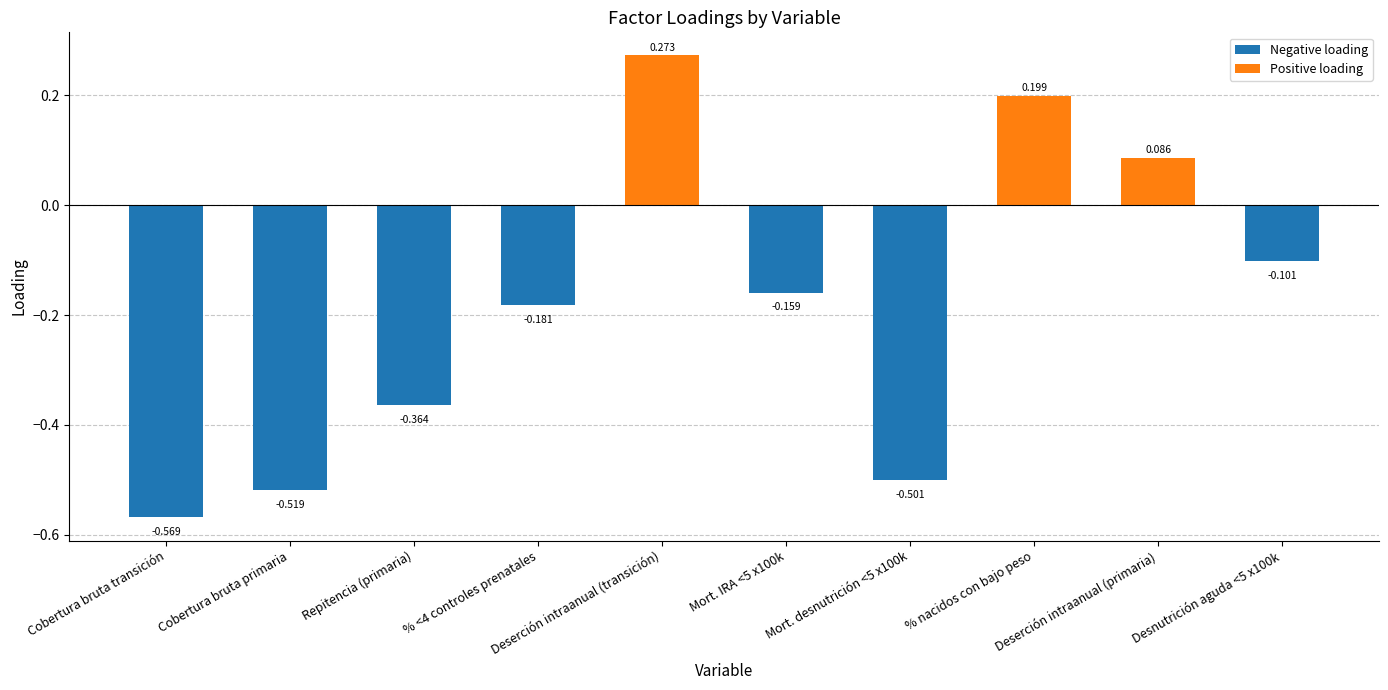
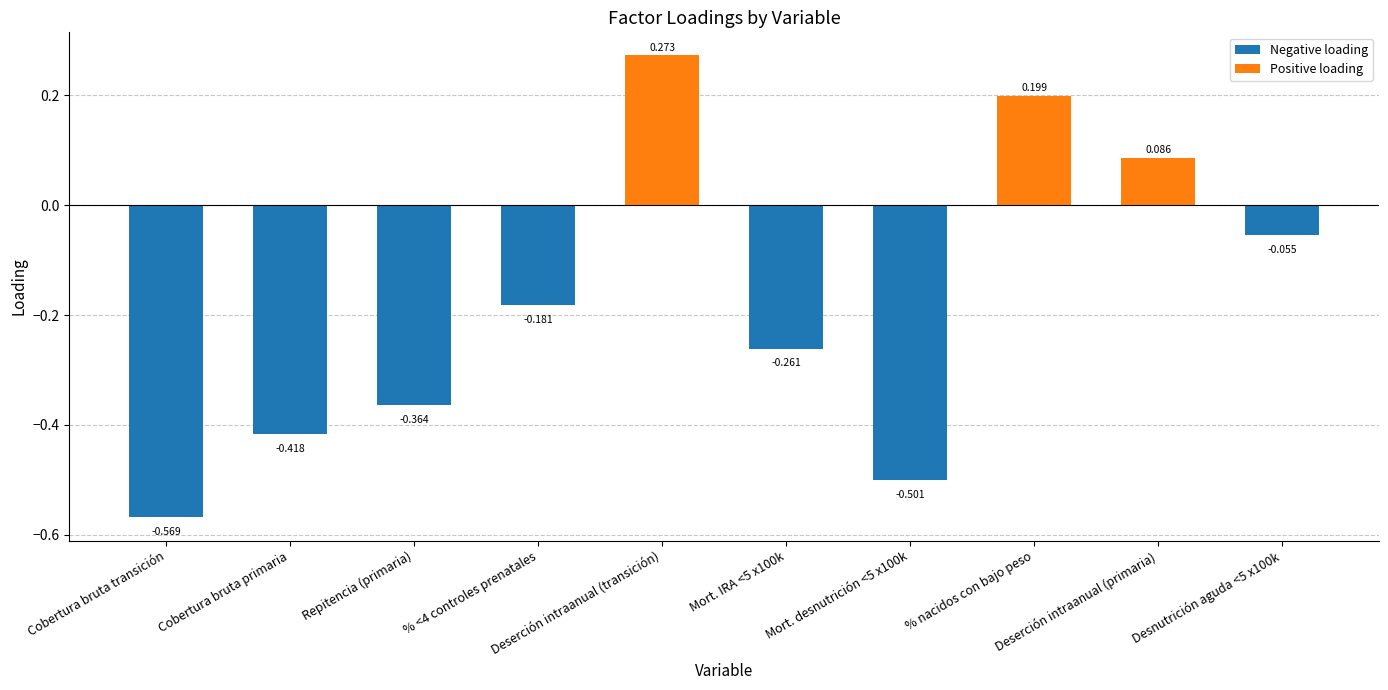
Cobertura bruta primaria: -0.519 -> -0.418
Mort. IRA <5 x100k: -0.159 -> -0.261
Desnutrición aguda <5 x100k: -0.101 -> -0.055
